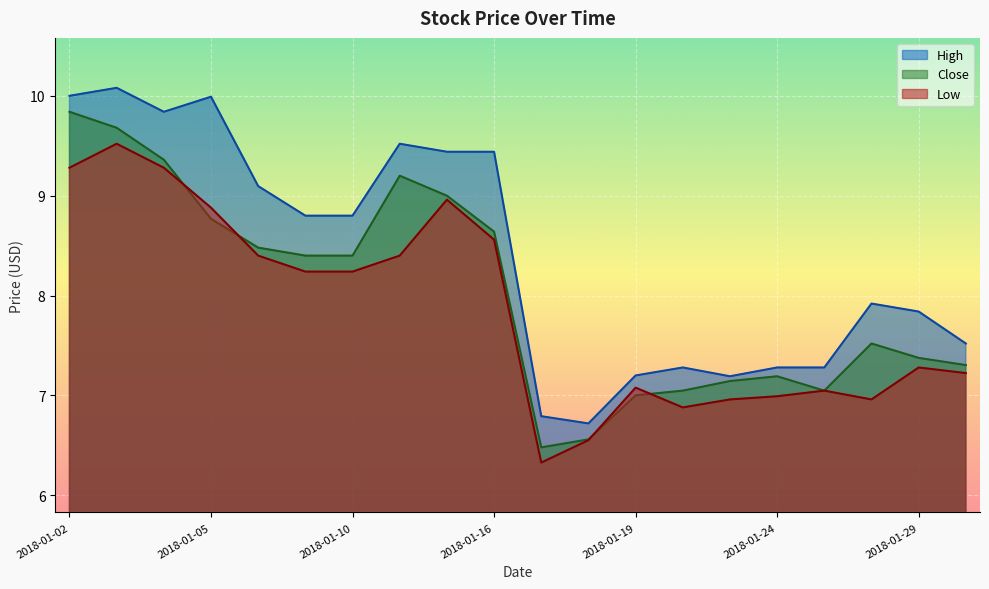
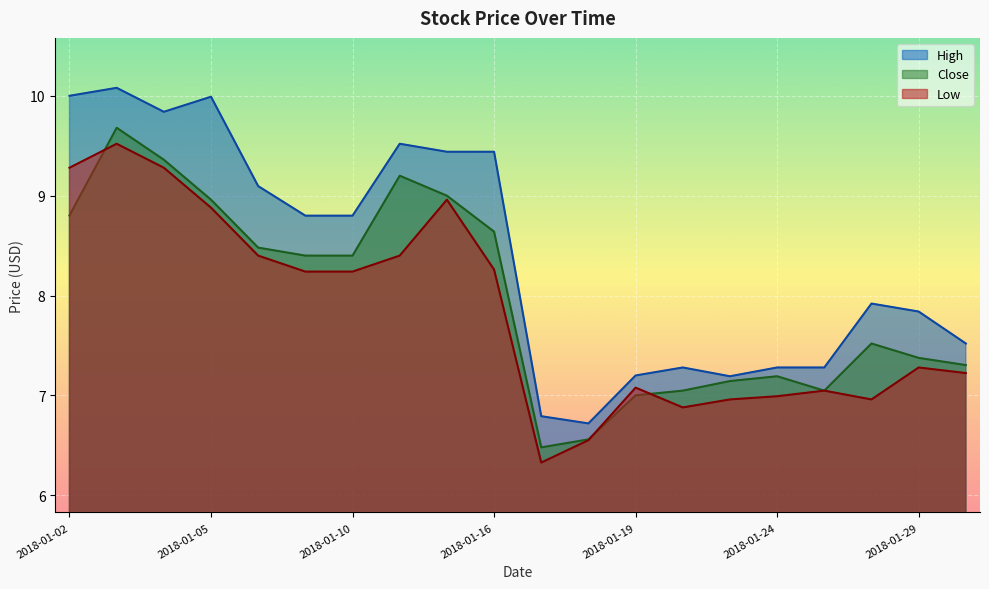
Close, 2018-01-02: 9.8 -> 8.8
Close, 2018-01-05: 8.8 -> 9.0
Low, 2018-01-16: 8.6 -> 8.3
